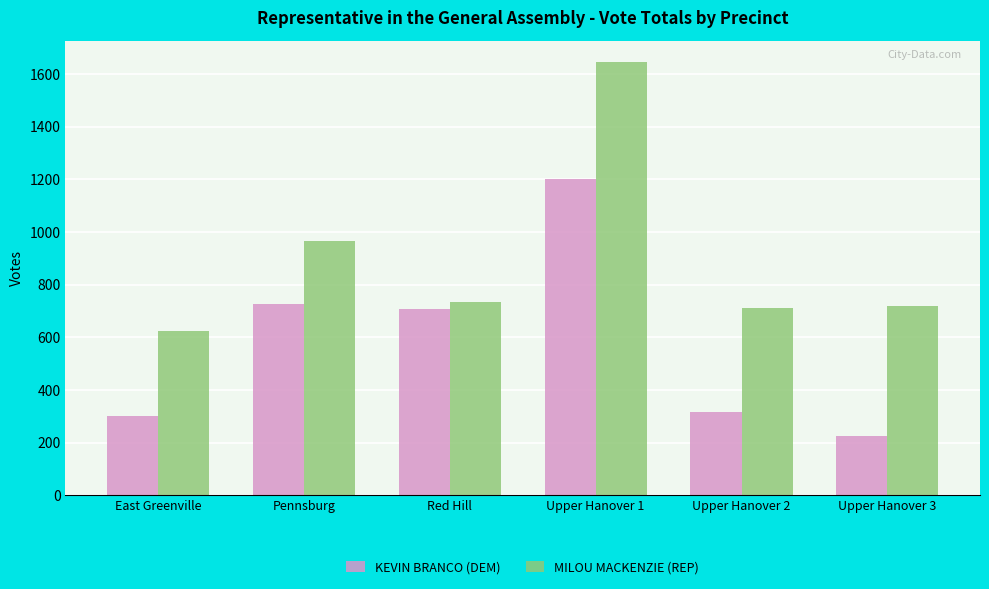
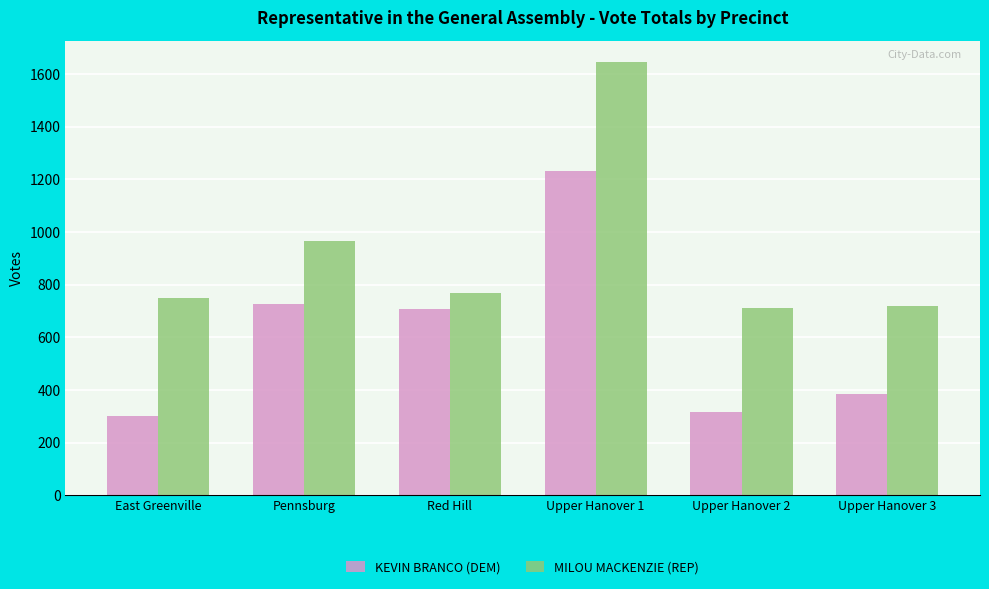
MILOU MACKENZIE (REP), East Greenville: 630 -> 750
MILOU MACKENZIE (REP), Red Hill: 730 -> 770
KEVIN BRANCO (DEM), Upper Hanover 1: 1200 -> 1230
KEVIN BRANCO (DEM), Upper Hanover 3: 220 -> 380
